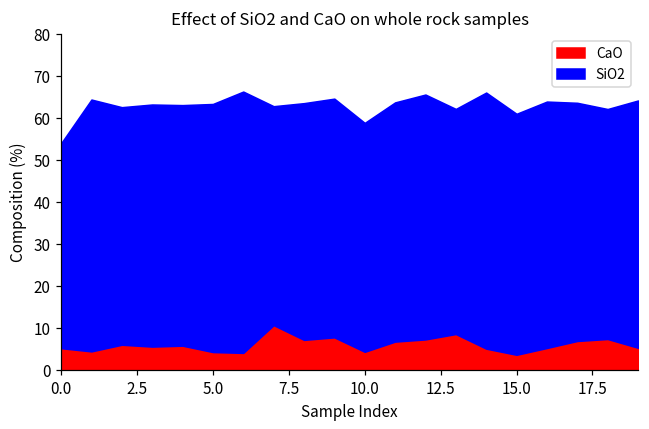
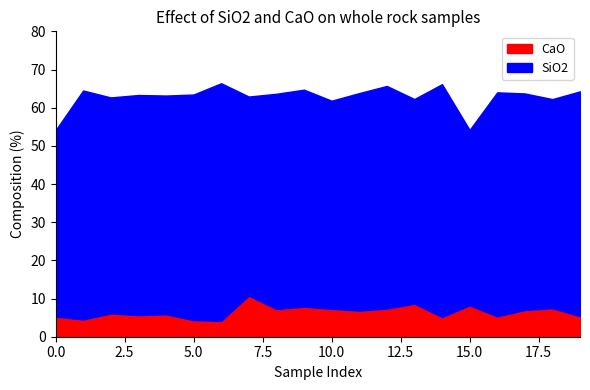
CaO, 10.0: 4 -> 7
CaO, 15.0: 4 -> 8
SiO2, 15.0: 57 -> 46
